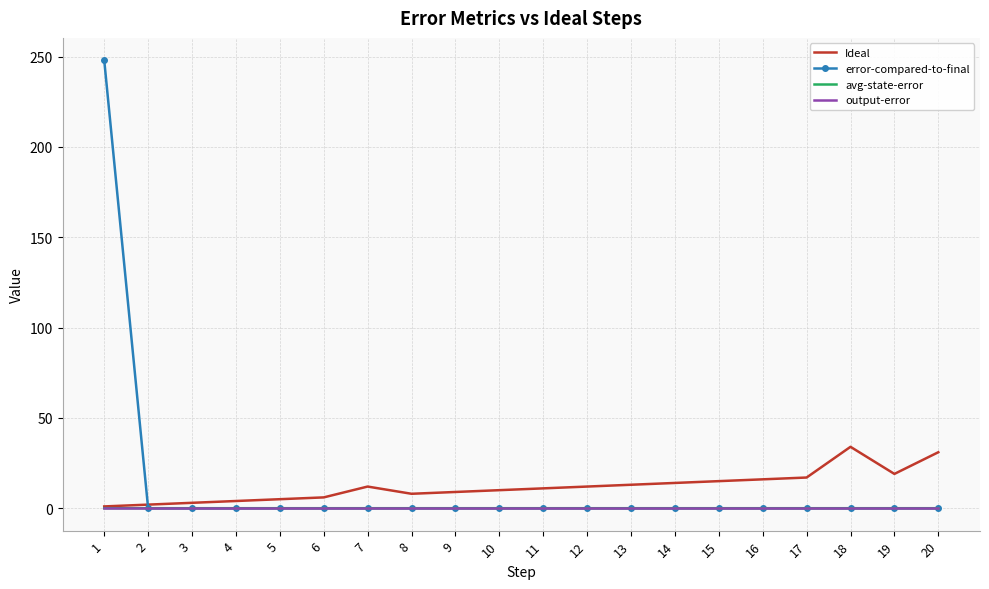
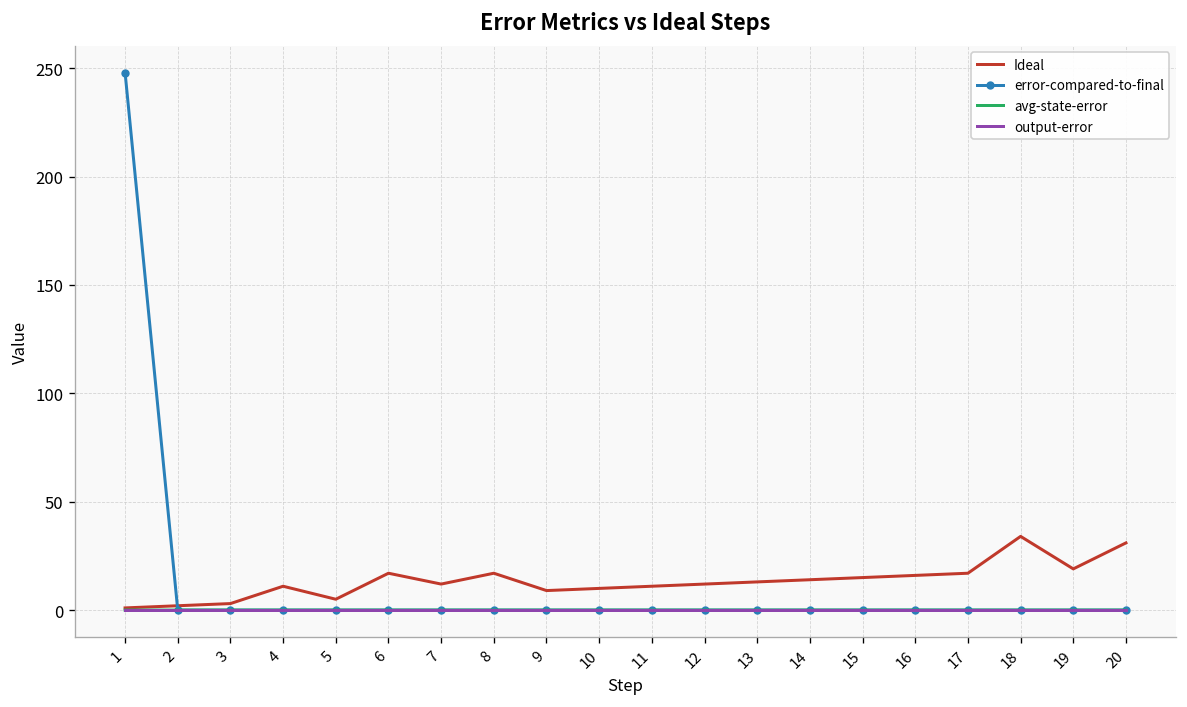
Ideal, 4: 4 -> 11
Ideal, 6: 6 -> 17
Ideal, 8: 8 -> 17
